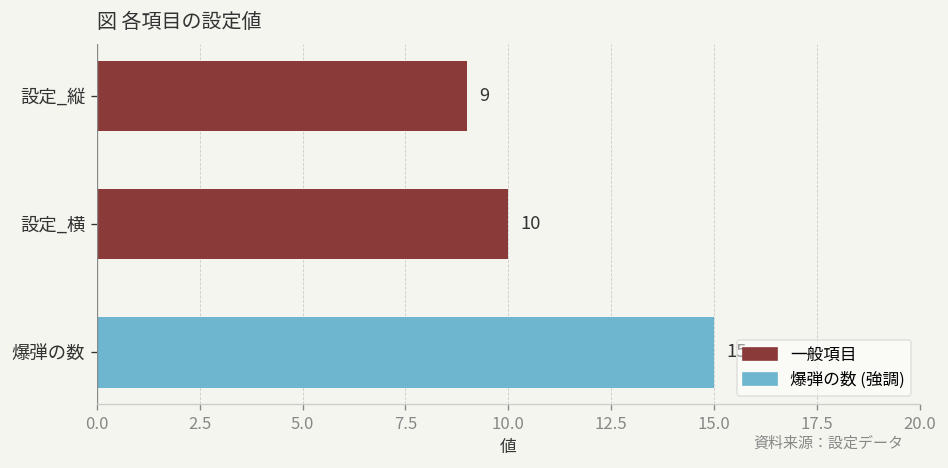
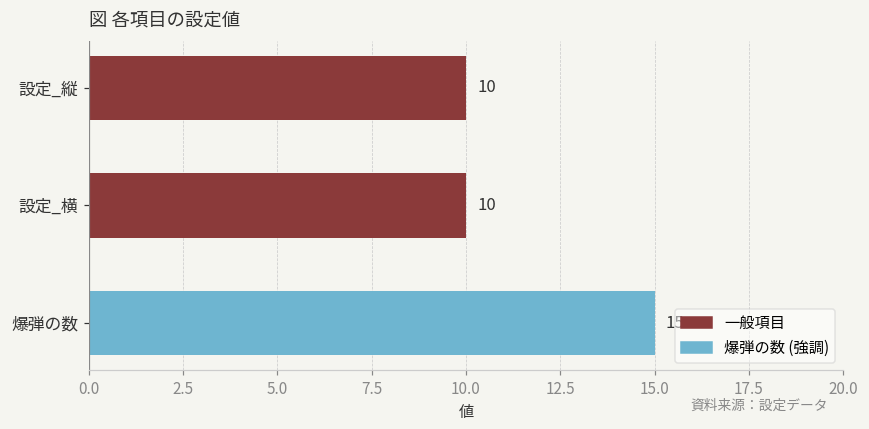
設定_縦: 9 -> 10
